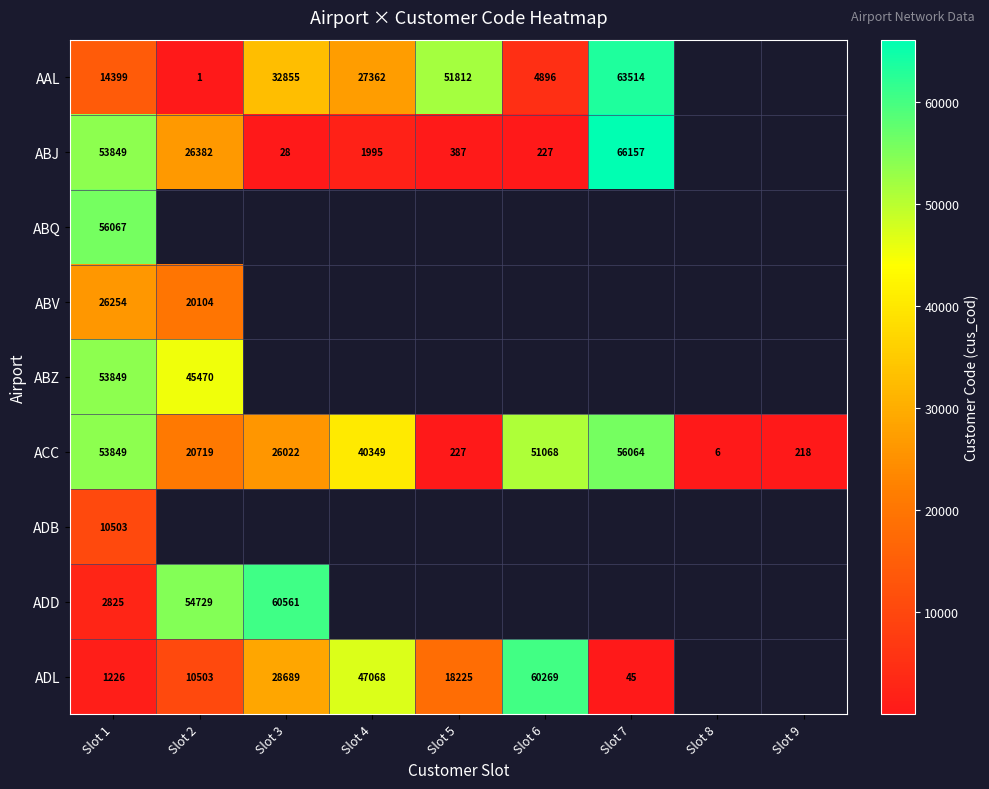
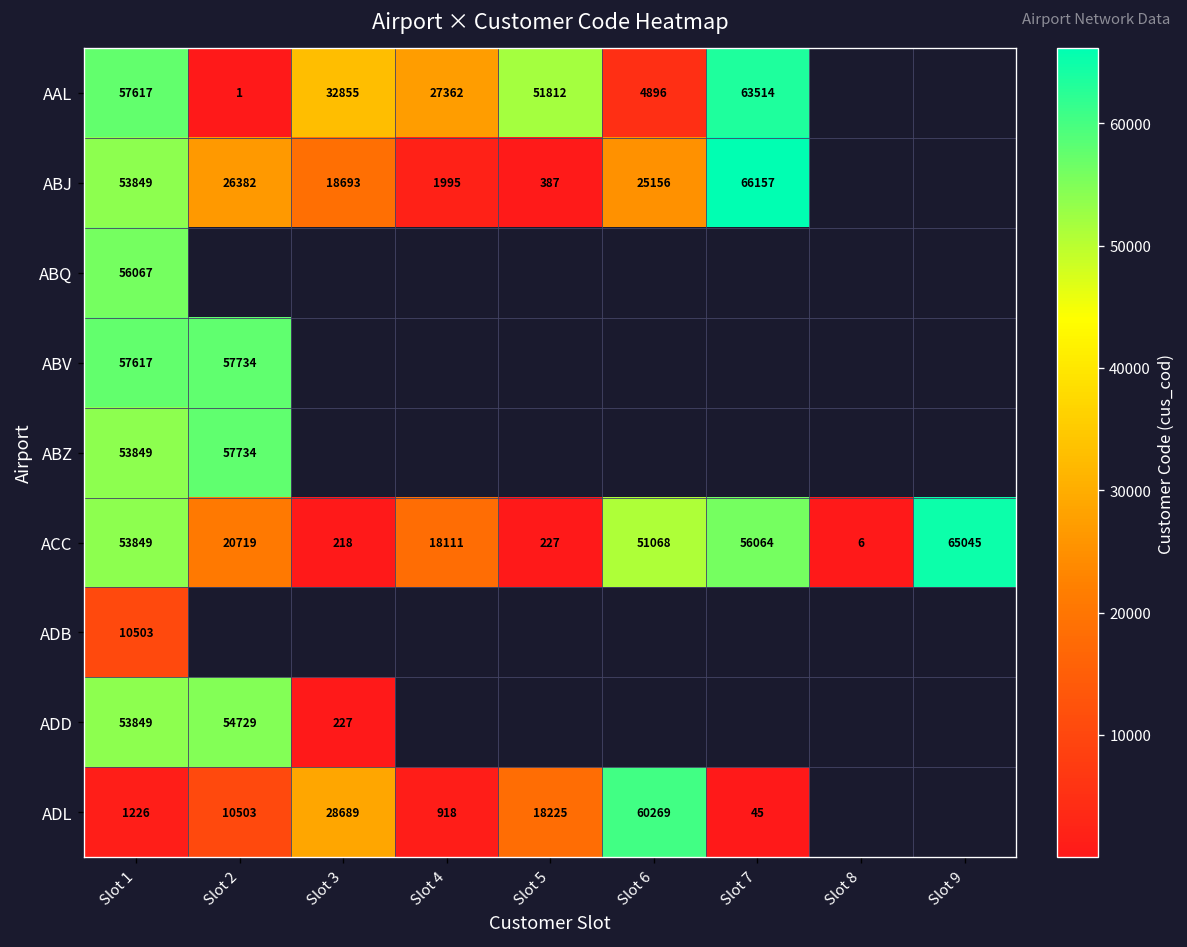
AAL, Slot 1: 14399 -> 57617
ABJ, Slot 3: 28 -> 18693
ABJ, Slot 6: 227 -> 25156
ABV, Slot 1: 26254 -> 57617
ABV, Slot 2: 20104 -> 57734
ABZ, Slot 2: 45470 -> 57734
ACC, Slot 3: 26022 -> 218
ACC, Slot 4: 40349 -> 18111
ACC, Slot 9: 218 -> 65045
ADD, Slot 1: 2825 -> 53849
ADD, Slot 3: 60561 -> 227
ADL, Slot 4: 47068 -> 918
